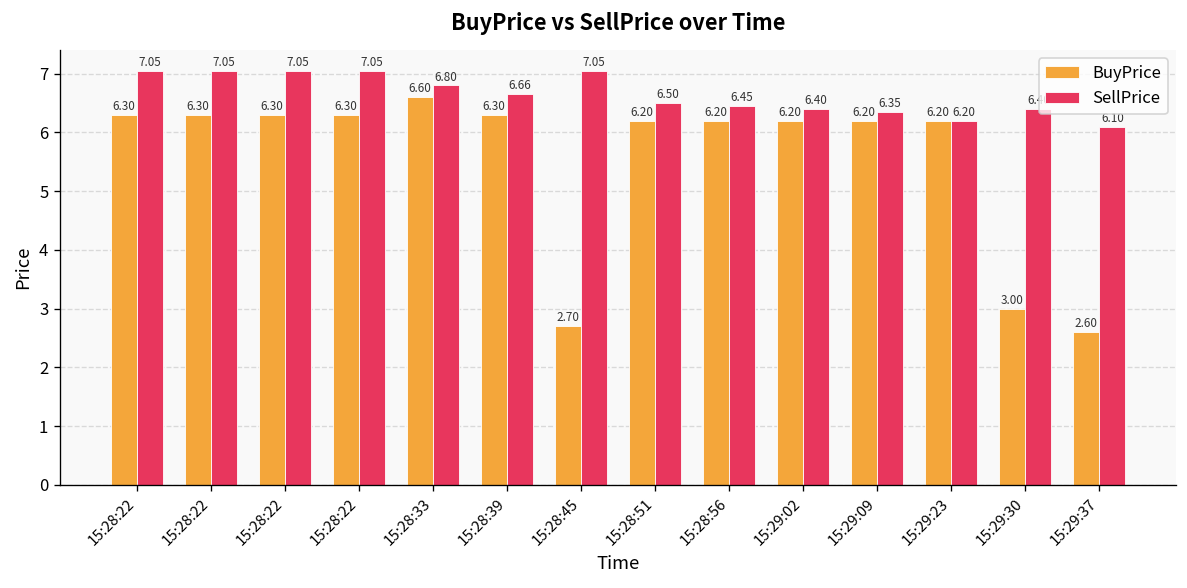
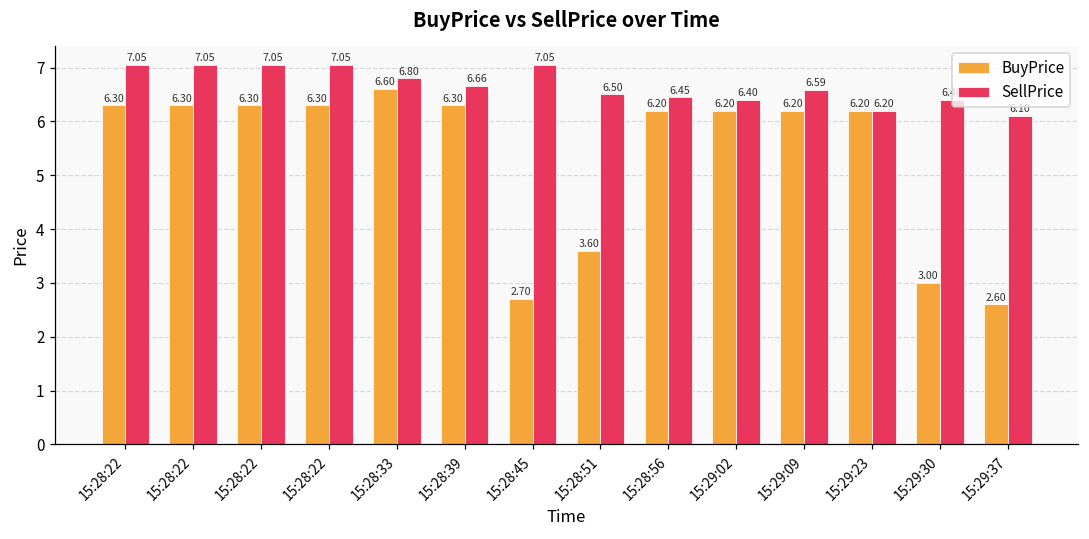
BuyPrice, 15:28:51: 6.20 -> 3.60
SellPrice, 15:29:09: 6.35 -> 6.59
